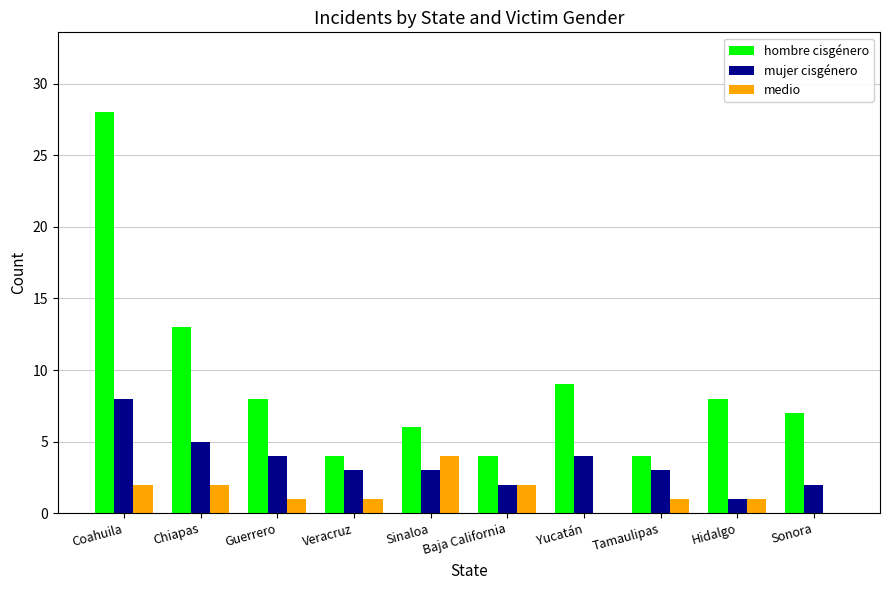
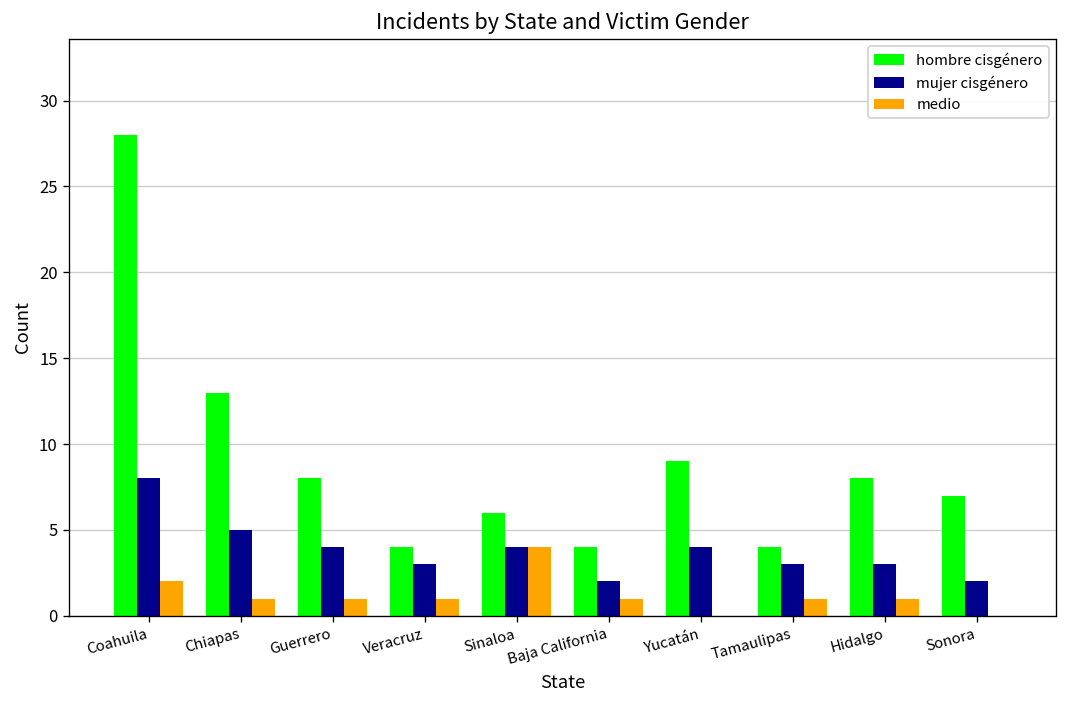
medio, Chiapas: 2 -> 1
mujer cisgénero, Sinaloa: 3 -> 4
medio, Baja California: 2 -> 1
mujer cisgénero, Hidalgo: 1 -> 3
